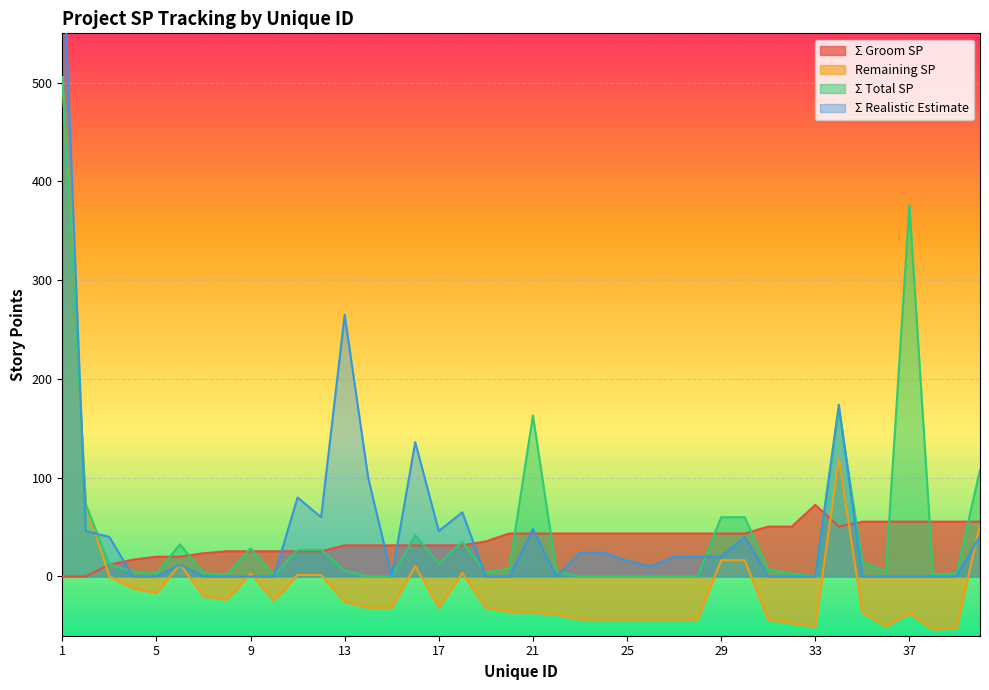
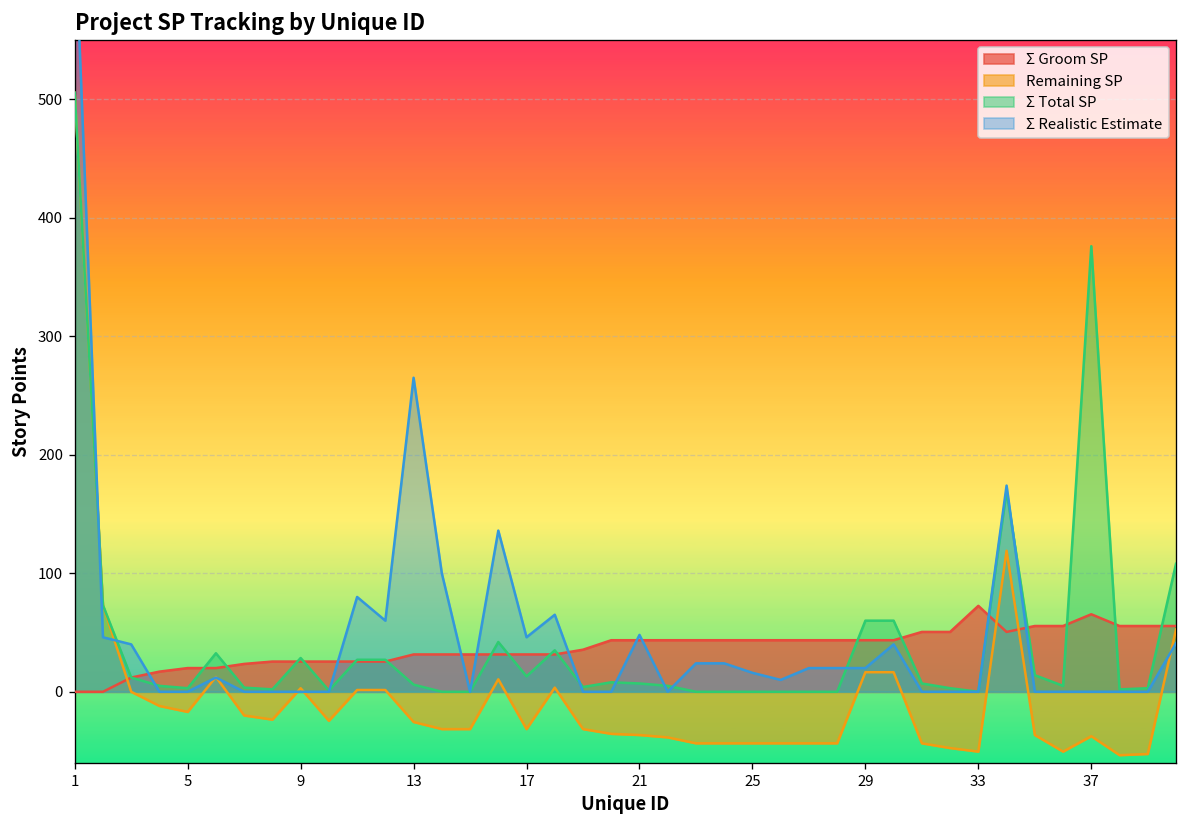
Σ Total SP, 21: 160 -> 10
Σ Groom SP, 37: 60 -> 70
